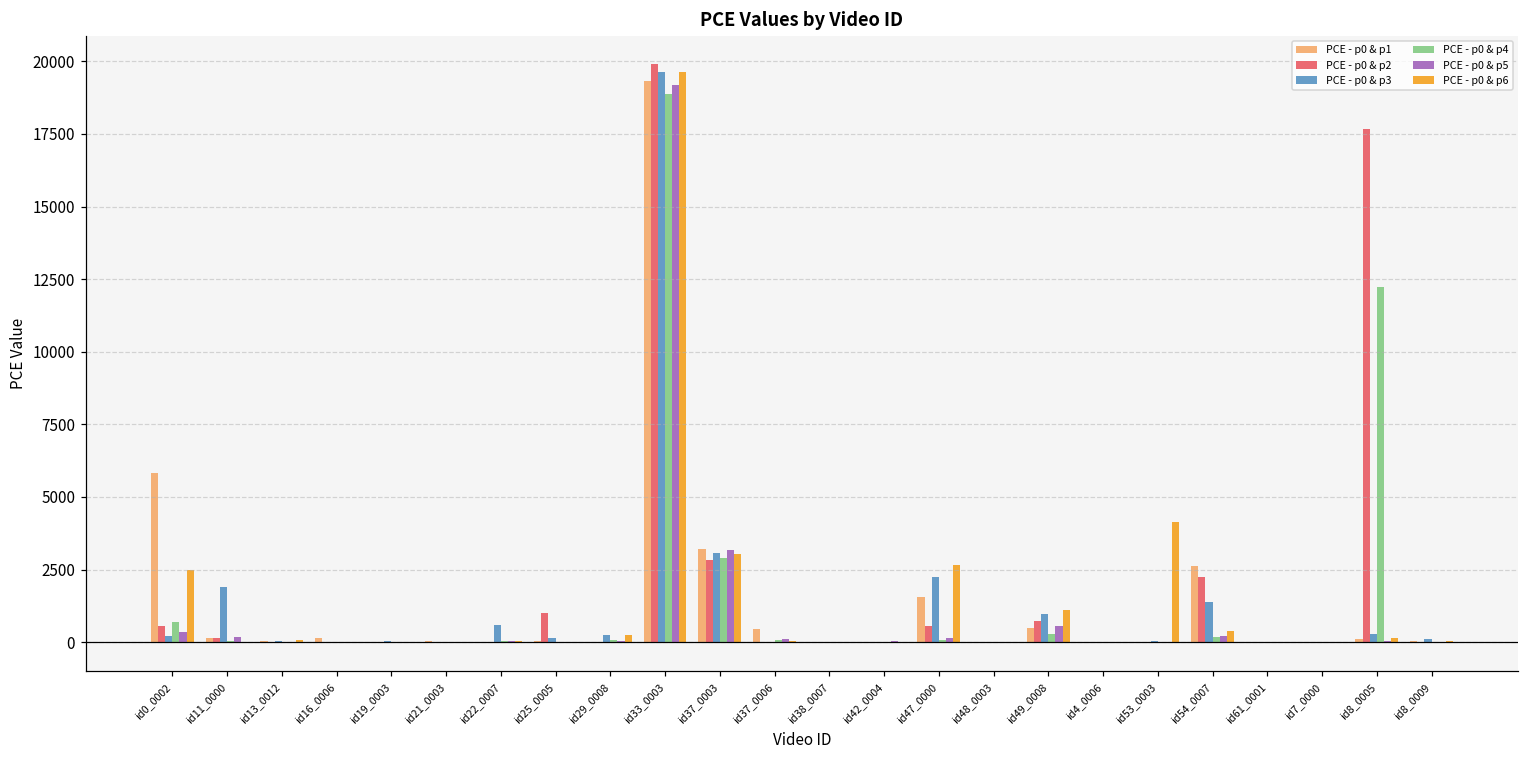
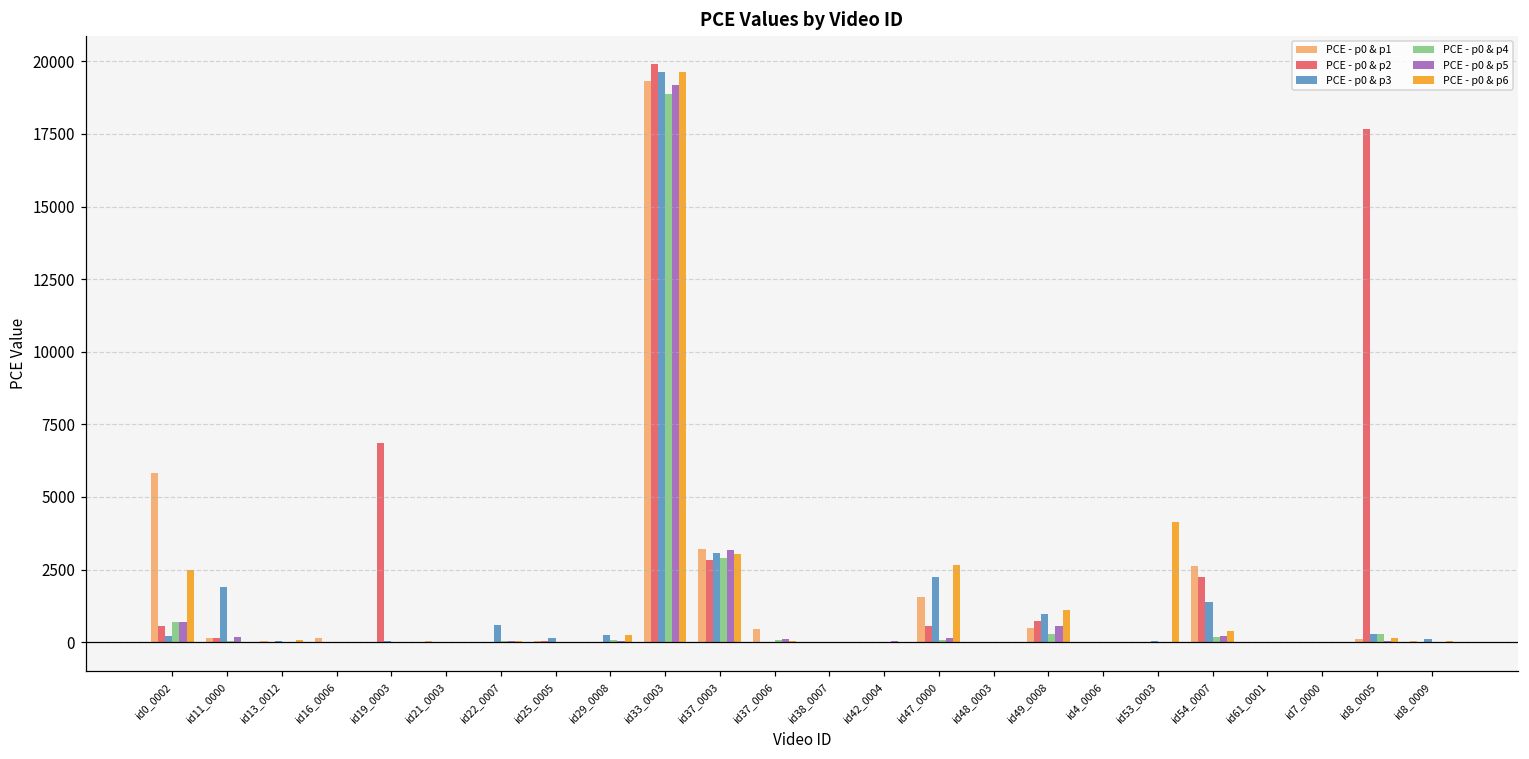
PCE - p0 & p5, id0_0002: 400 -> 700
PCE - p0 & p2, id19_0003: 0 -> 6800
PCE - p0 & p2, id25_0005: 1000 -> 0
PCE - p0 & p4, id8_0005: 12200 -> 300
